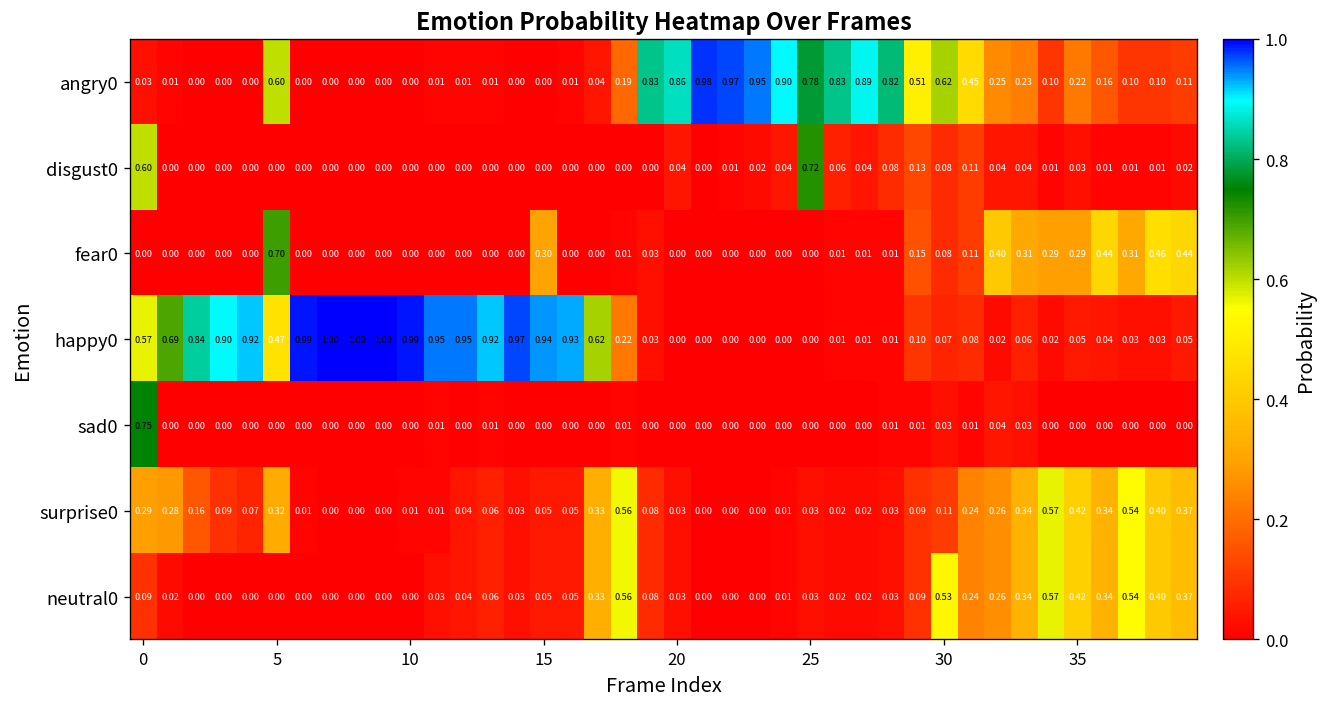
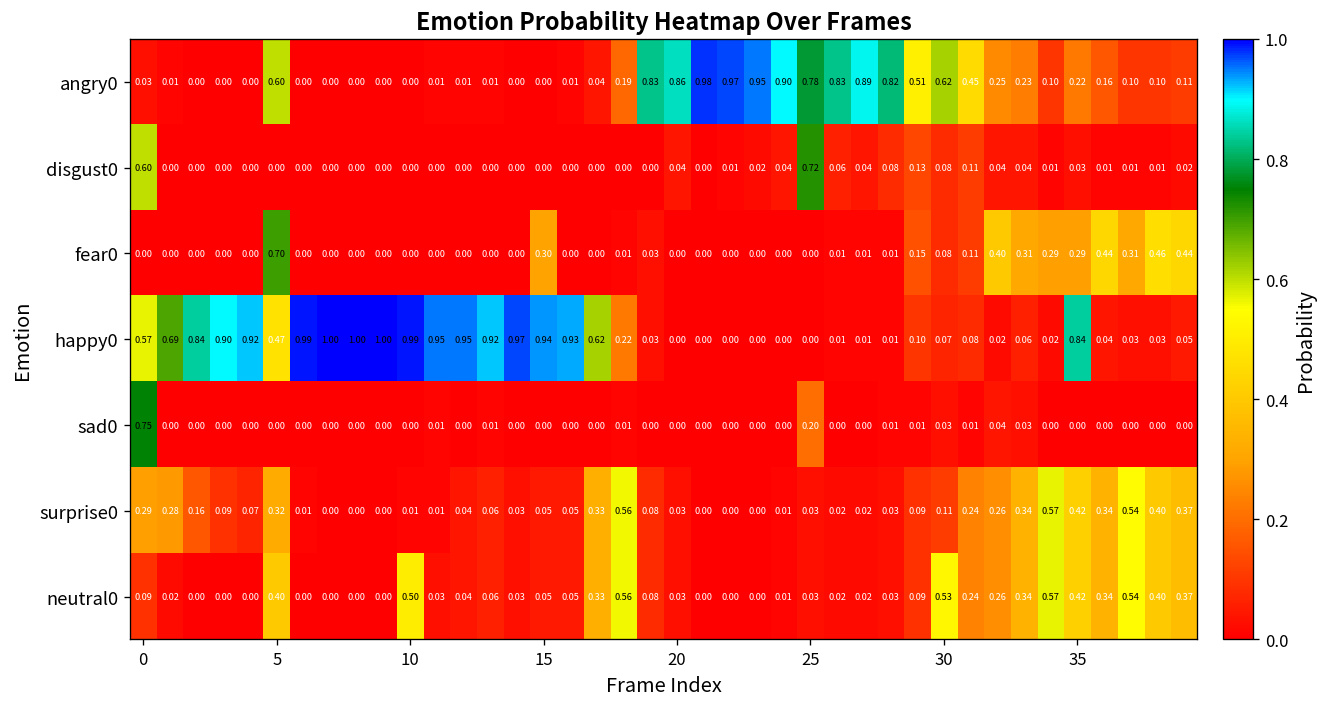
happy0, 35: 0.05 -> 0.84
sad0, 25: 0.00 -> 0.20
neutral0, 5: 0.00 -> 0.40
neutral0, 10: 0.00 -> 0.50
